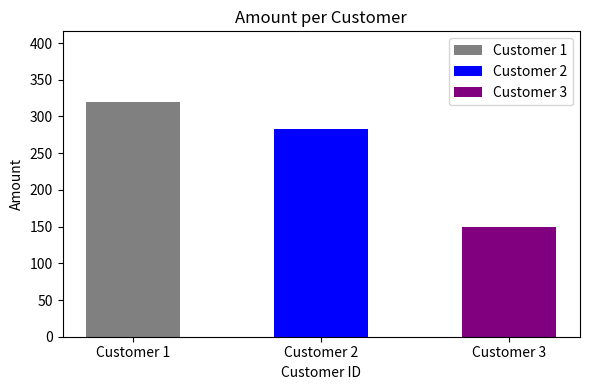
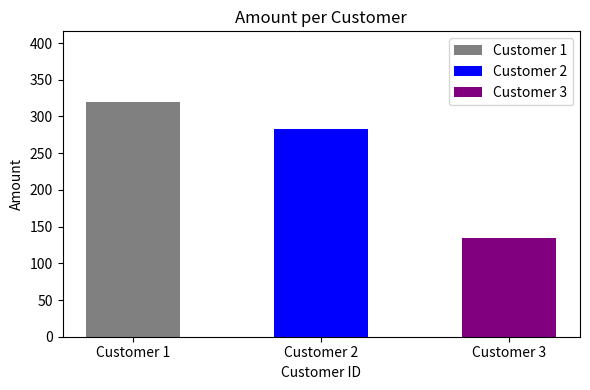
Customer 3: 150 -> 130
